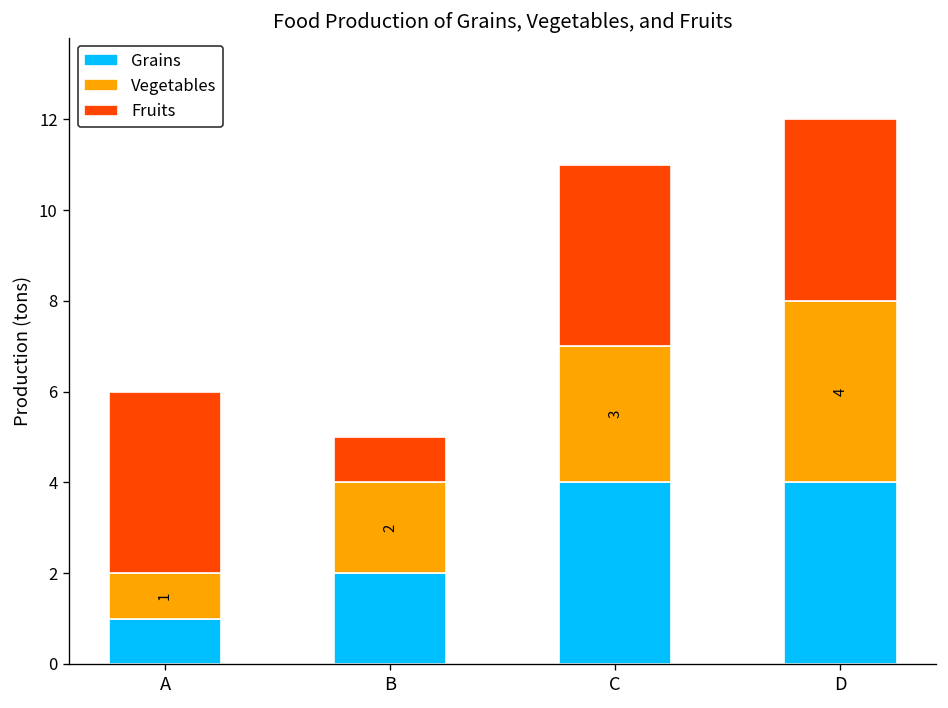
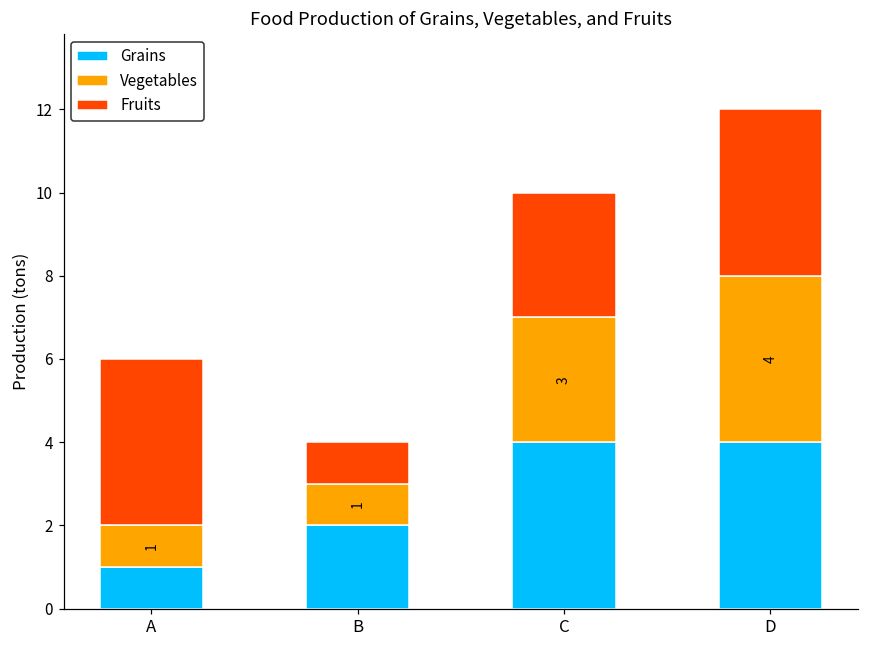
Vegetables, B: 2 -> 1
Fruits, C: 4 -> 3
